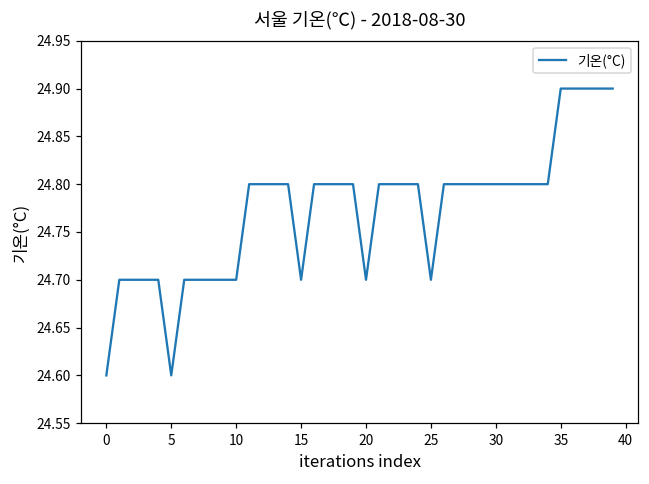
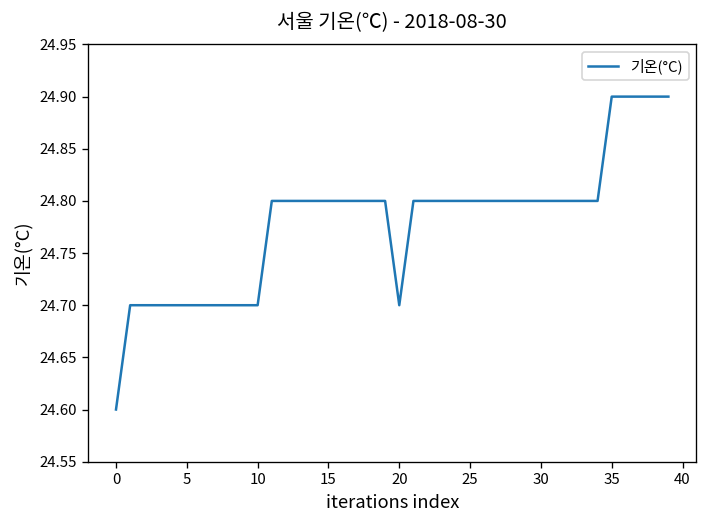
5: 24.6 -> 24.7
15: 24.7 -> 24.8
25: 24.7 -> 24.8
